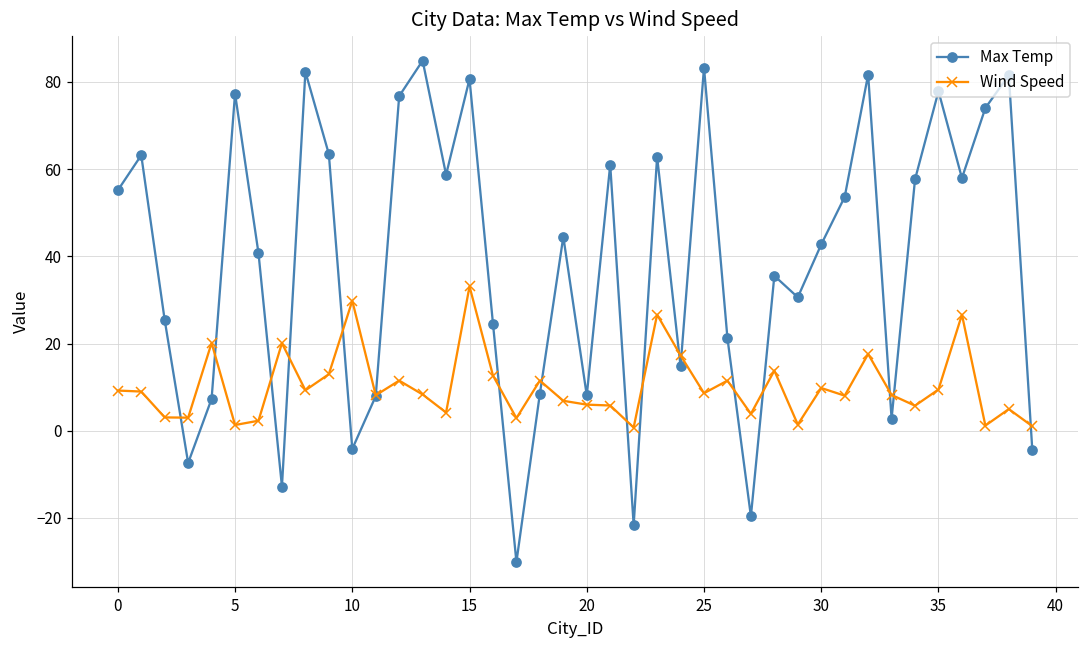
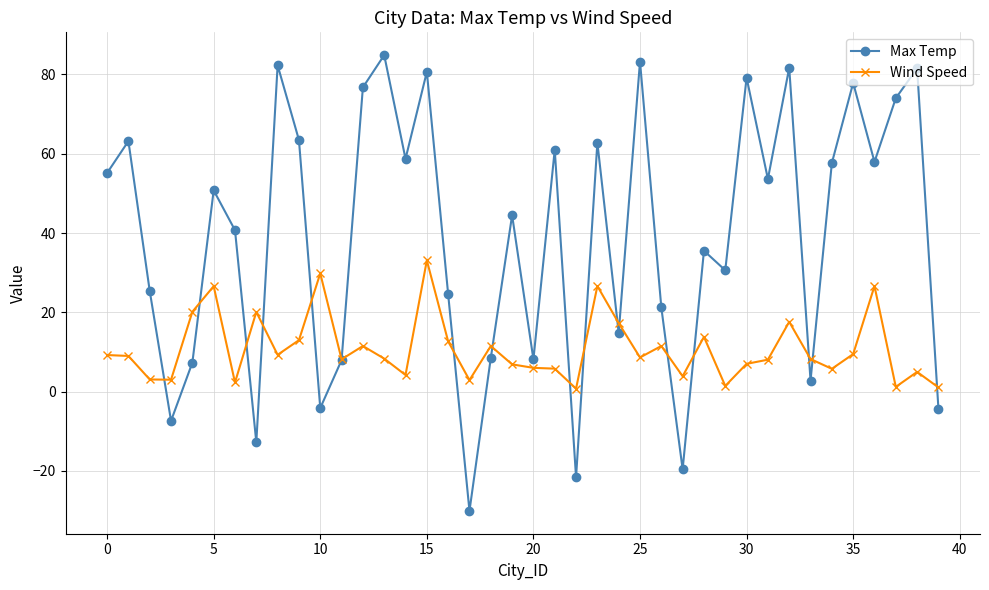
Max Temp, 5: 77 -> 51
Wind Speed, 5: 1 -> 27
Max Temp, 30: 43 -> 79
Wind Speed, 30: 10 -> 7
